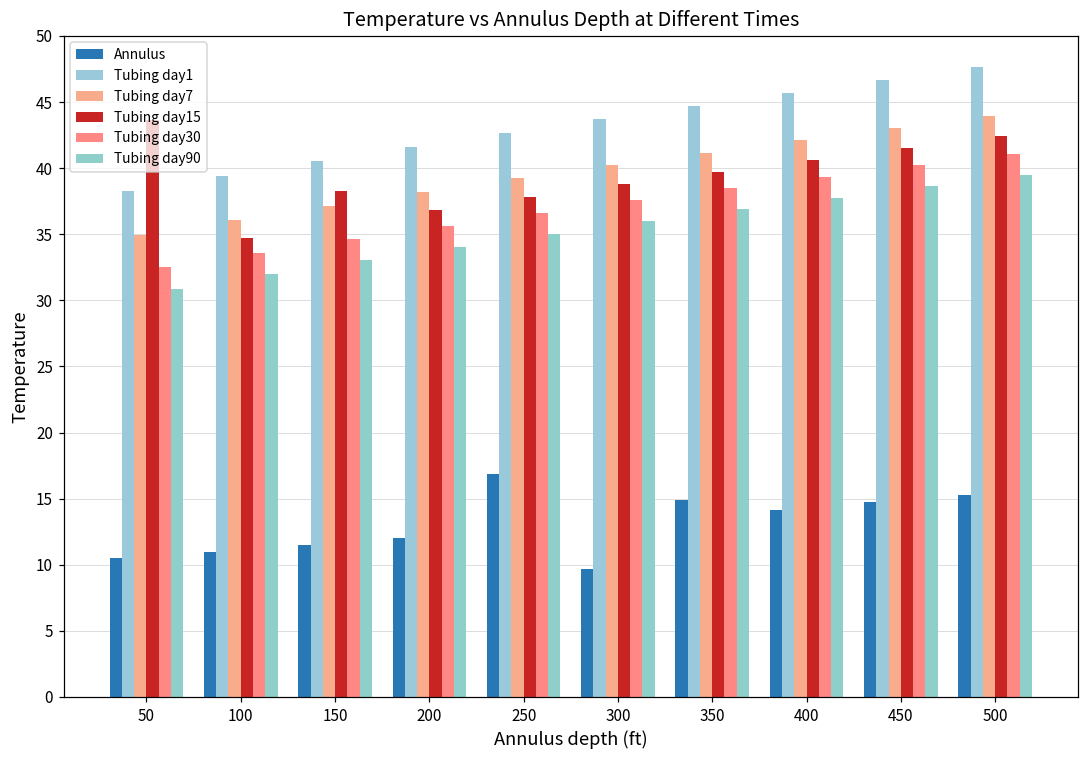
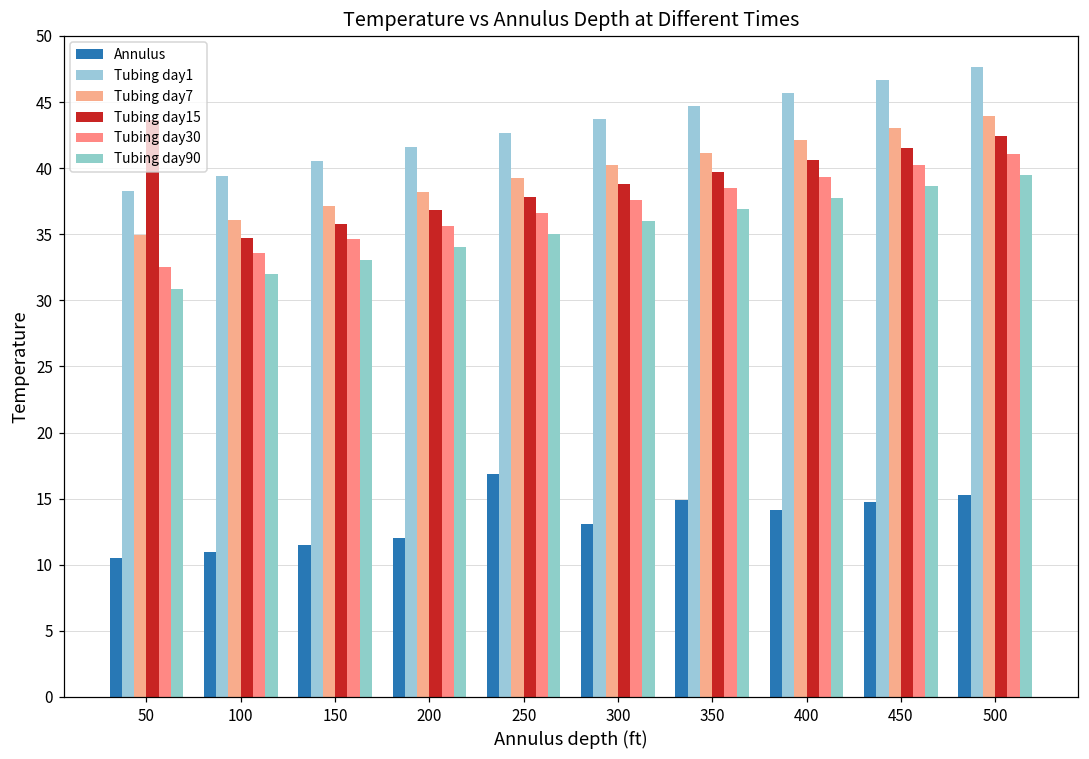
Tubing day15, 150: 38.3 -> 35.8
Annulus, 300: 9.7 -> 13.1
